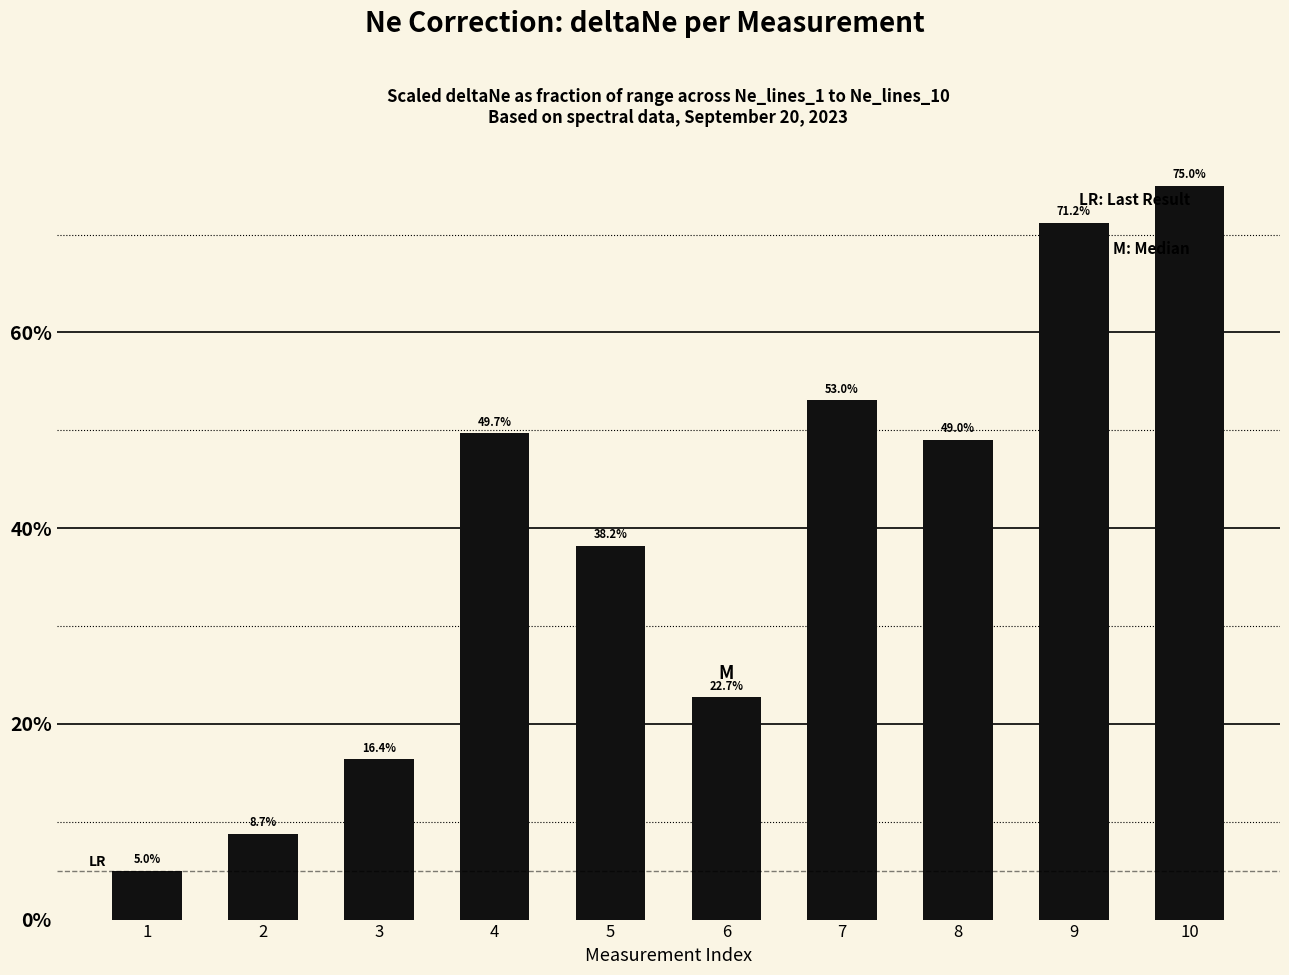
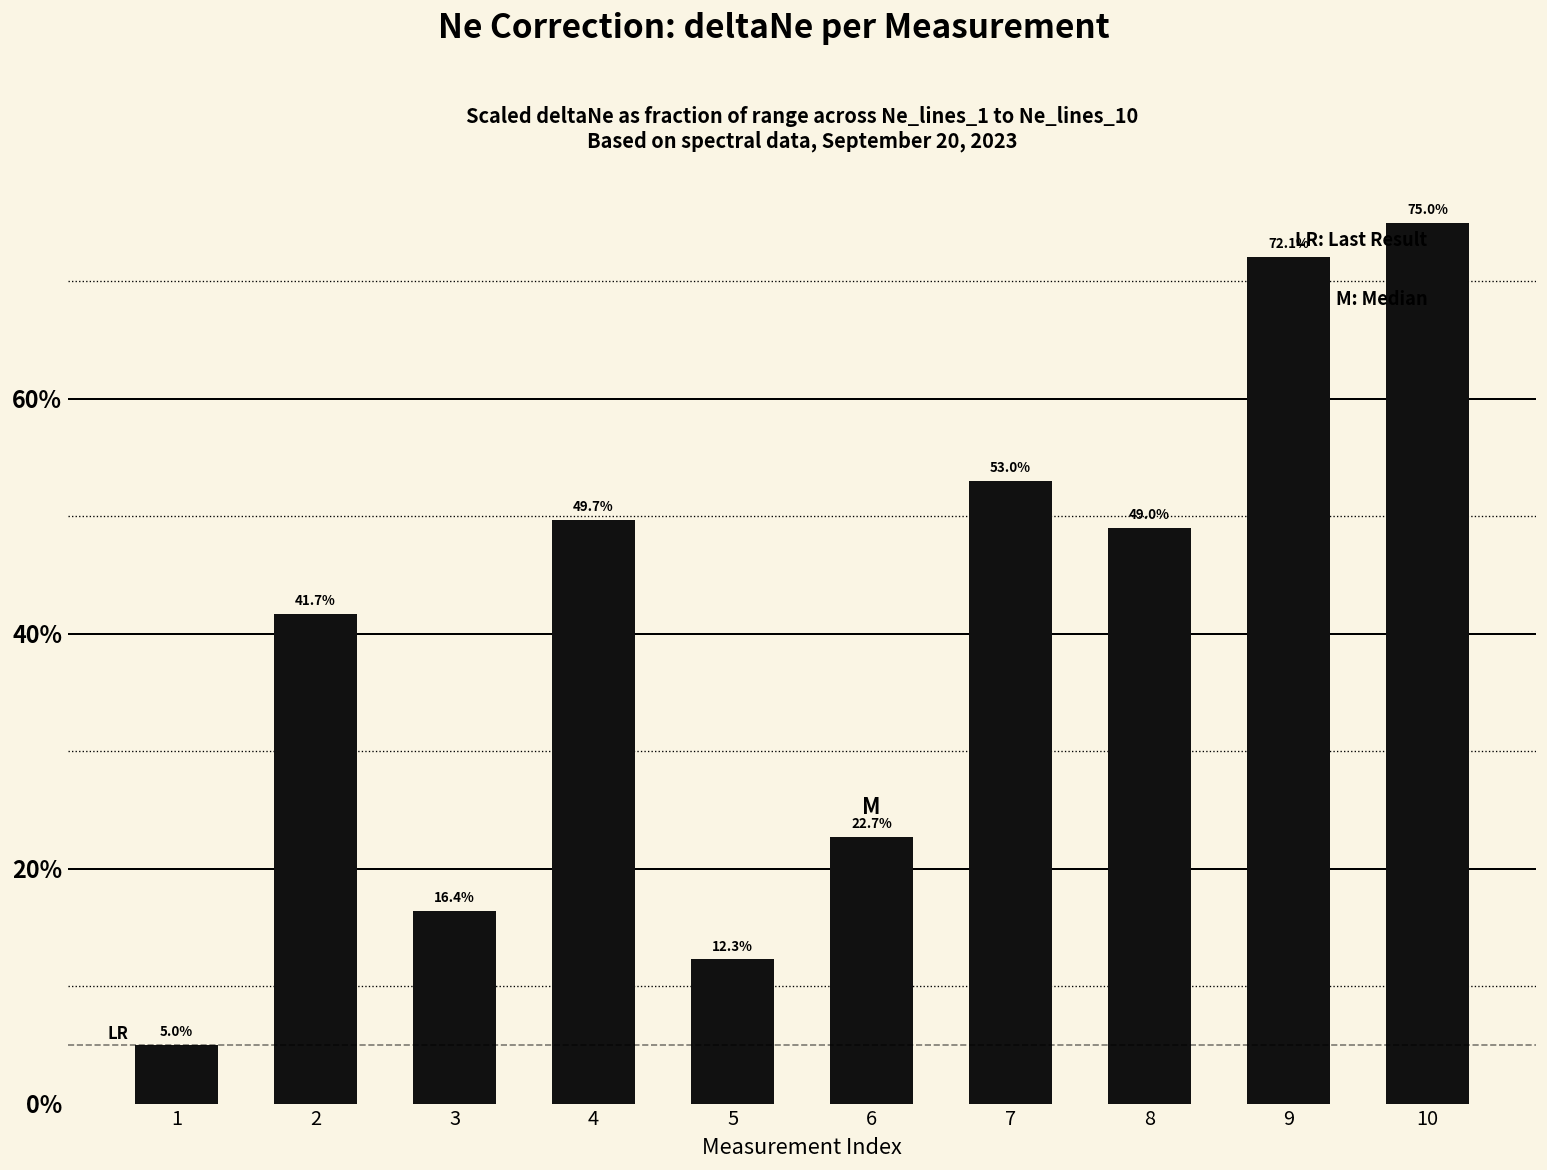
2: 8.7% -> 41.7%
5: 38.2% -> 12.3%
9: 71.2% -> 72.1%
